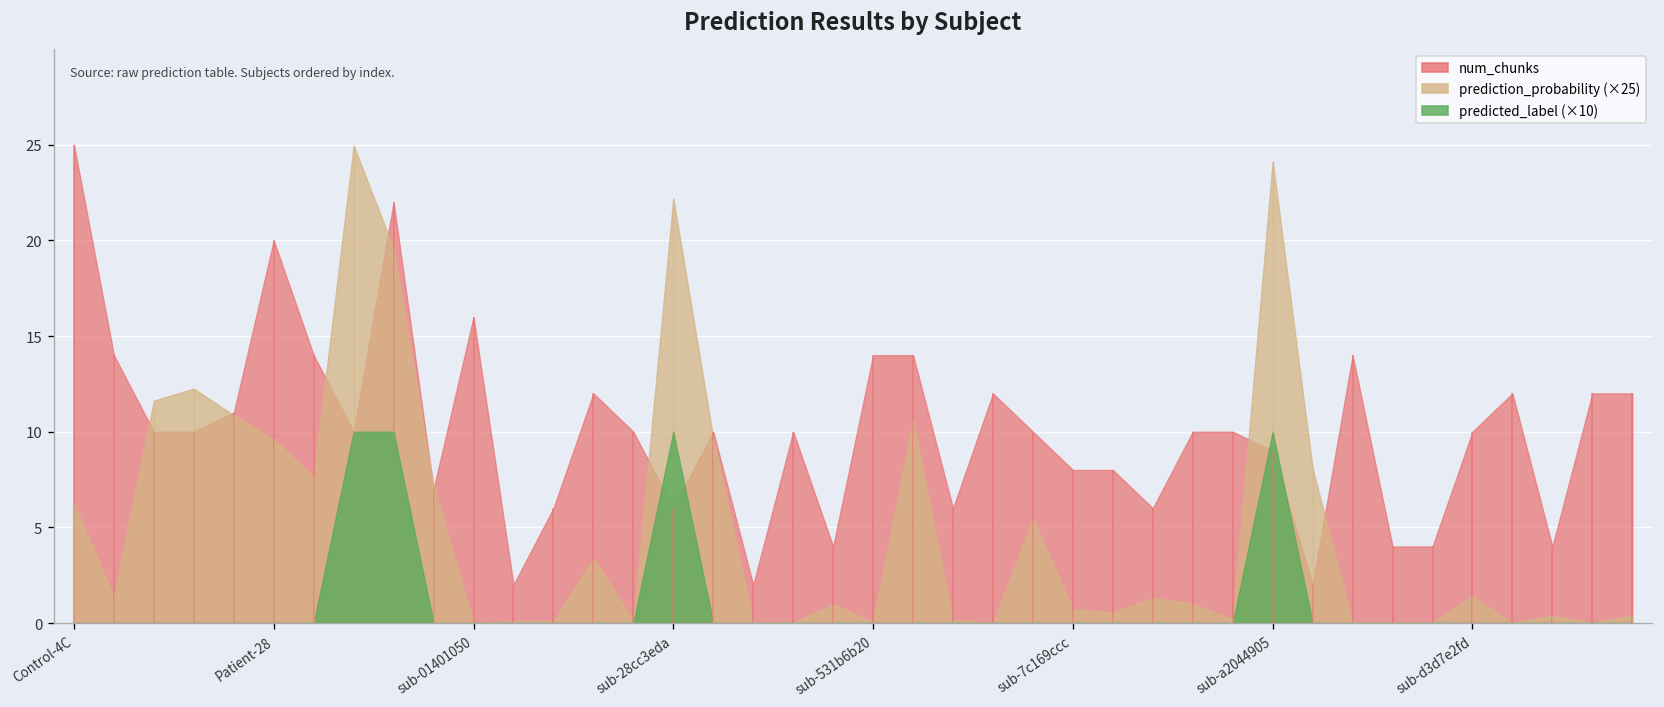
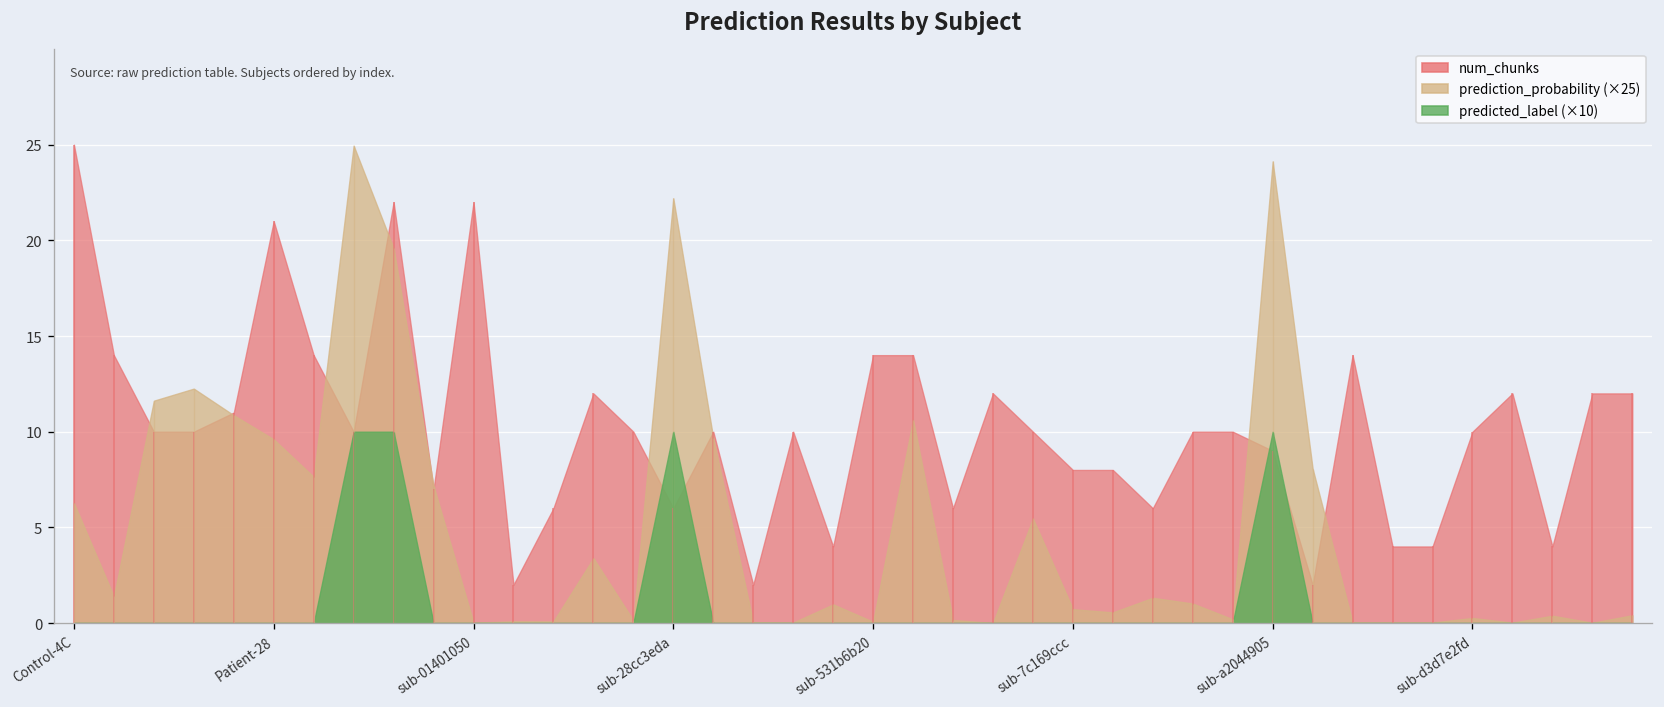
num_chunks, Patient-28: 20 -> 21
num_chunks, sub-01401050: 16 -> 22
prediction_probability (×25), sub-d3d7e2fd: 1.4 -> 0.3
